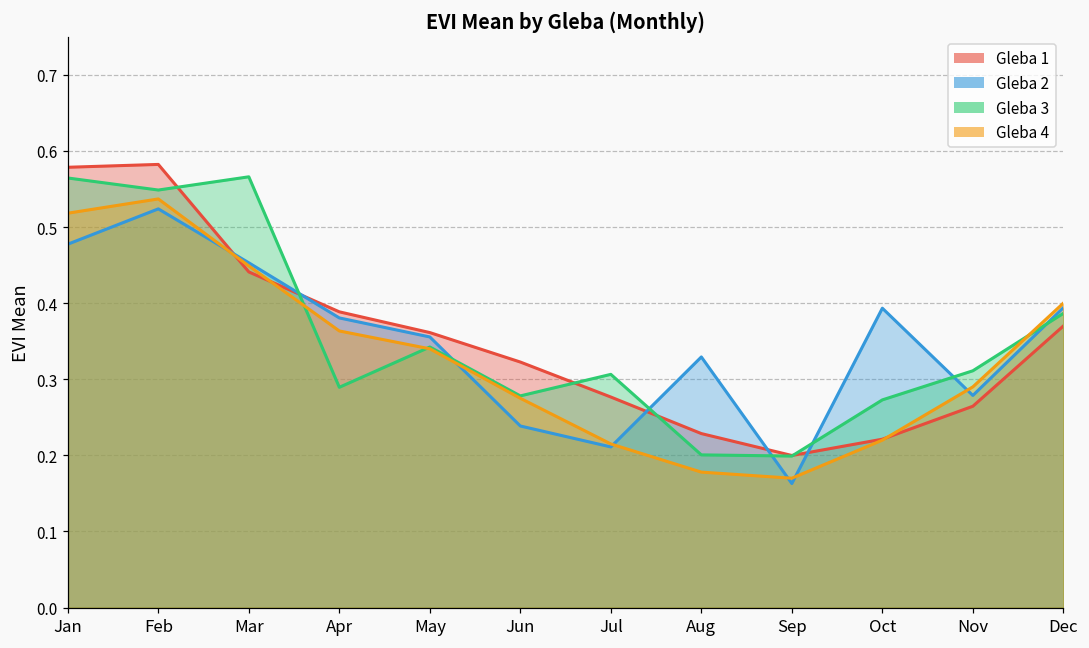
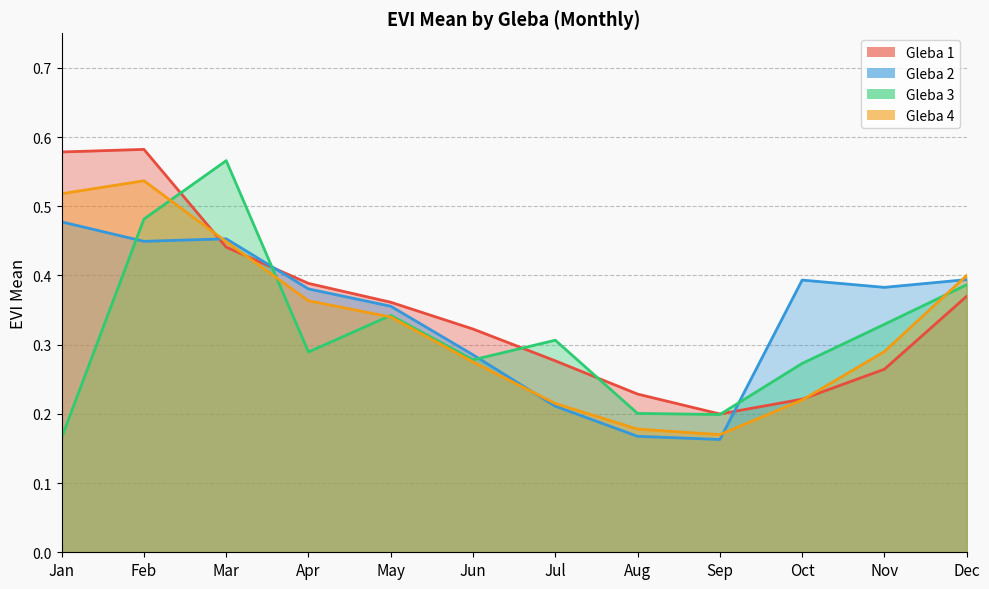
Gleba 3, Jan: 0.56 -> 0.17
Gleba 2, Feb: 0.52 -> 0.45
Gleba 3, Feb: 0.55 -> 0.48
Gleba 2, Jun: 0.24 -> 0.29
Gleba 2, Aug: 0.33 -> 0.17
Gleba 2, Nov: 0.28 -> 0.38
Gleba 3, Nov: 0.31 -> 0.33
